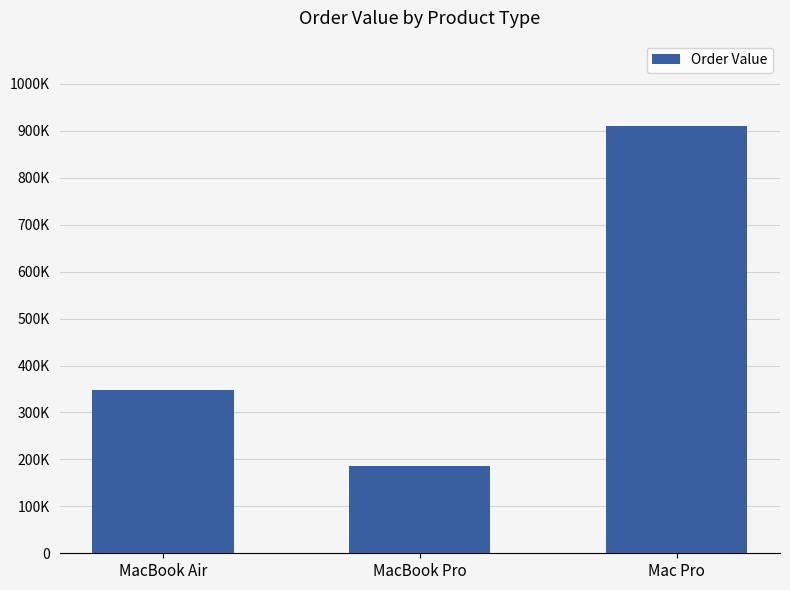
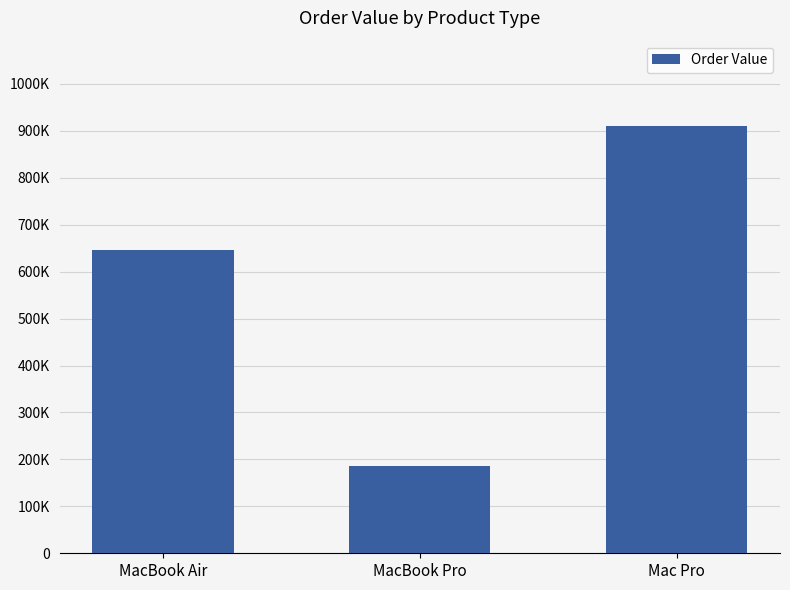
MacBook Air: 350000 -> 650000
